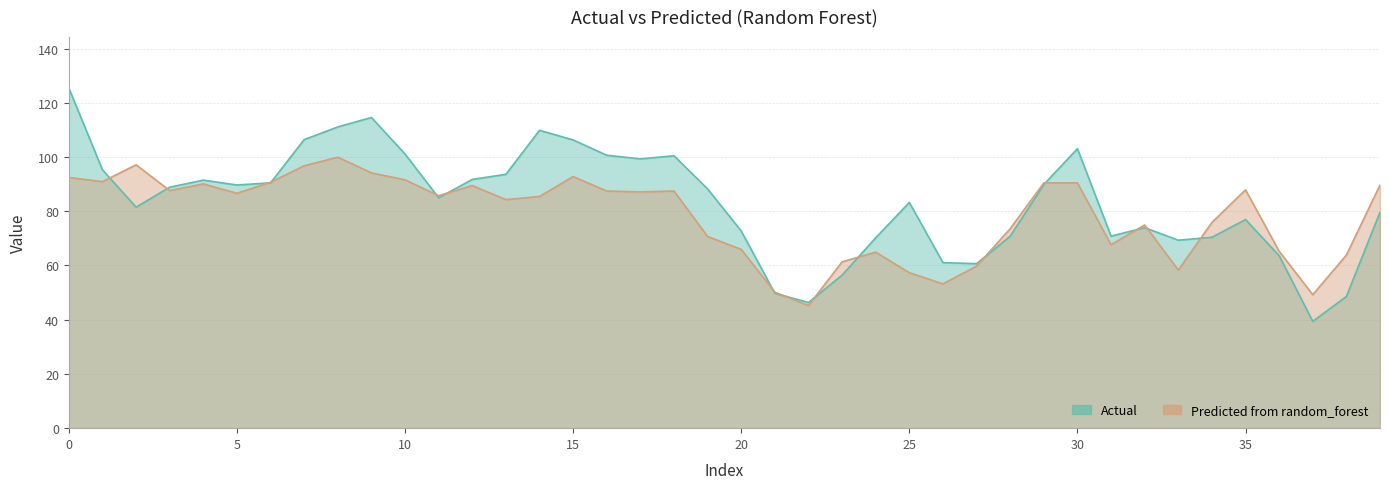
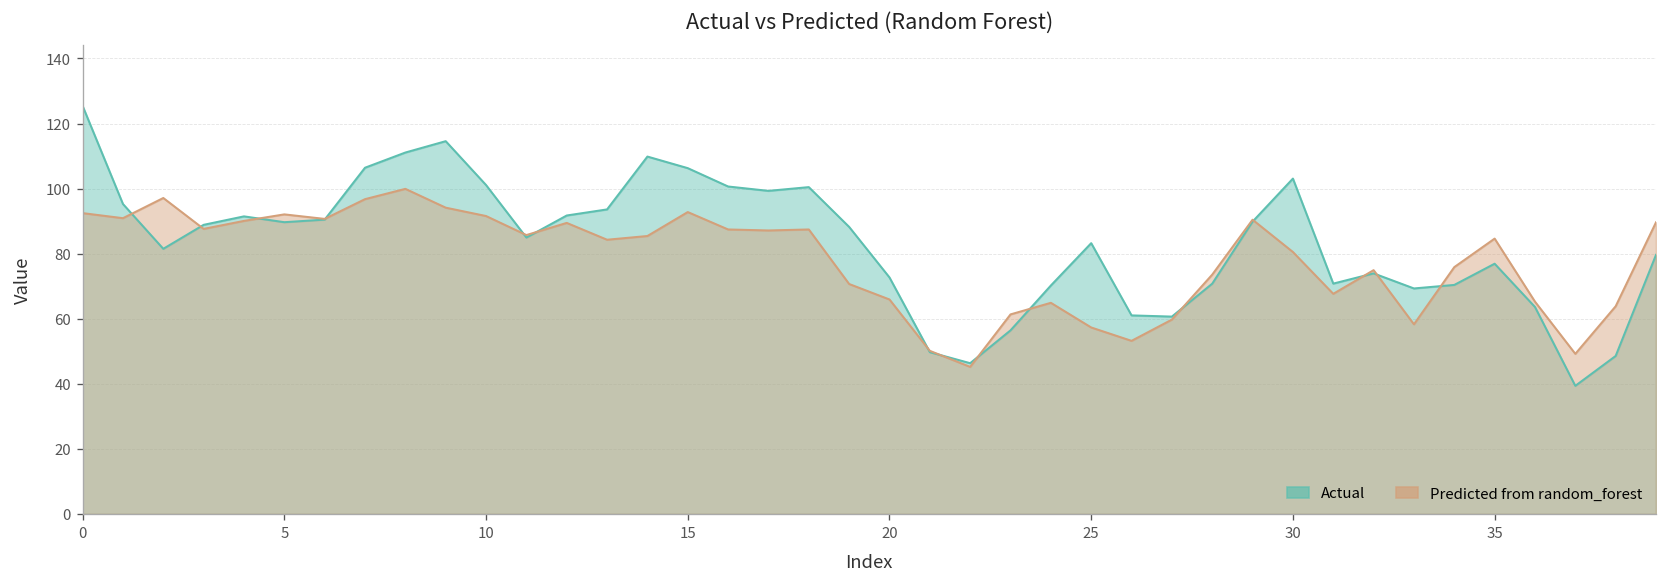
Predicted from random_forest, 5: 87 -> 92
Predicted from random_forest, 30: 90 -> 81
Predicted from random_forest, 35: 88 -> 85
